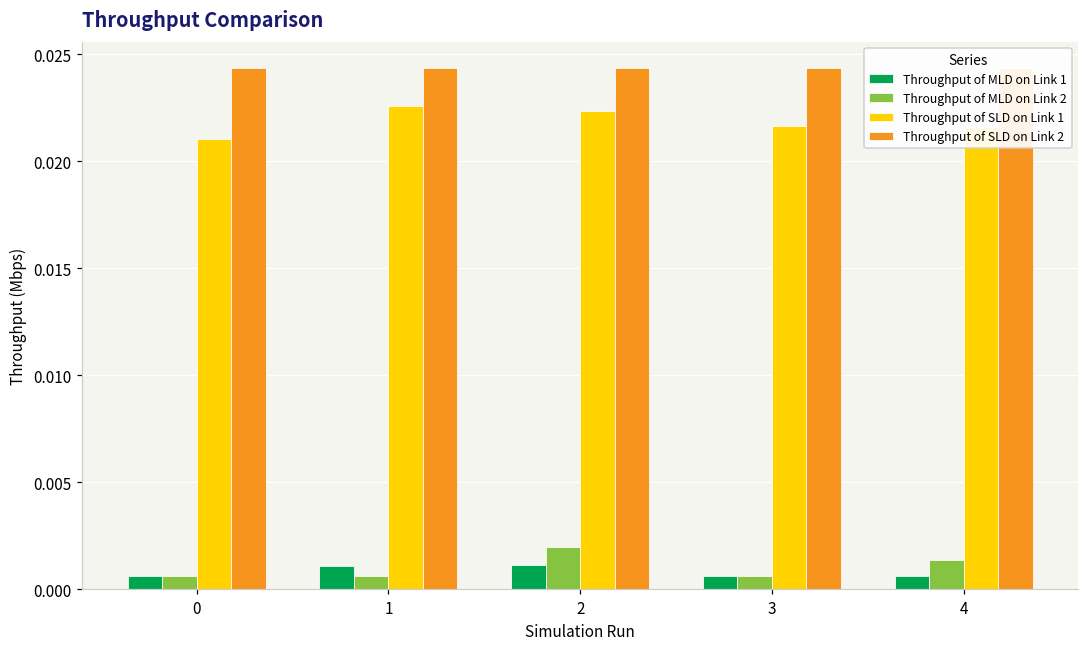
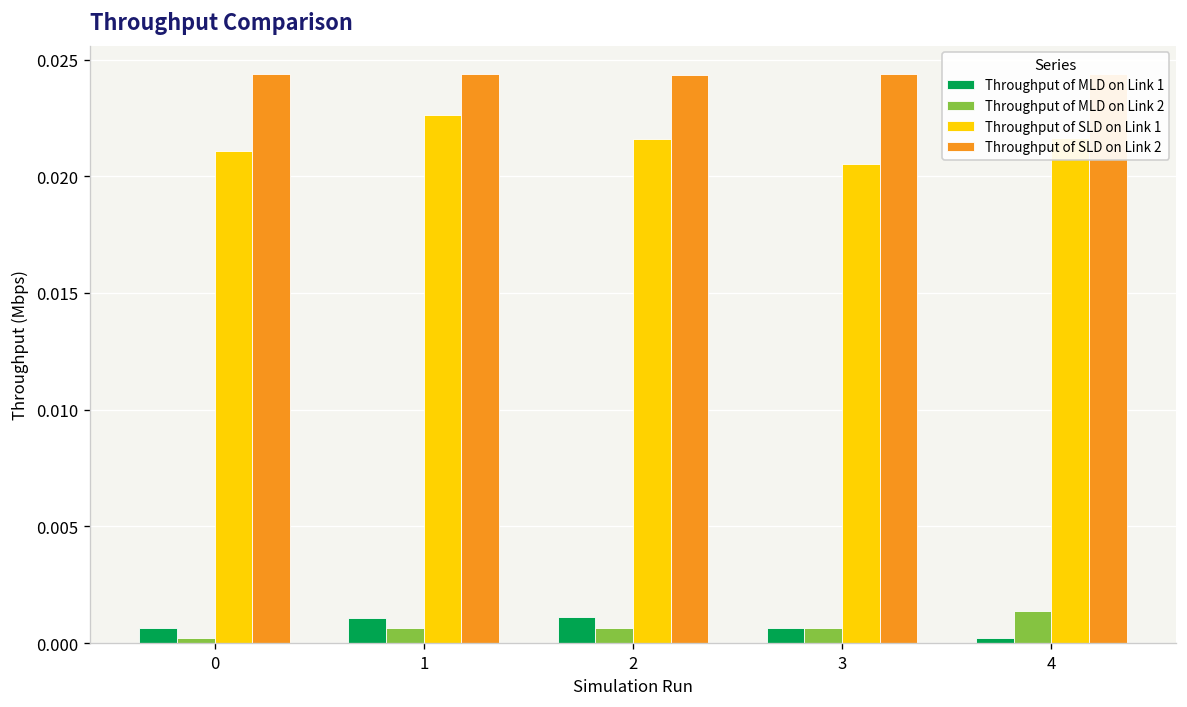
Throughput of MLD on Link 2, 0: 0.0006 -> 0.0002
Throughput of MLD on Link 2, 2: 0.0020 -> 0.0006
Throughput of SLD on Link 1, 2: 0.0224 -> 0.0216
Throughput of SLD on Link 1, 3: 0.0216 -> 0.0205
Throughput of MLD on Link 1, 4: 0.0006 -> 0.0002
